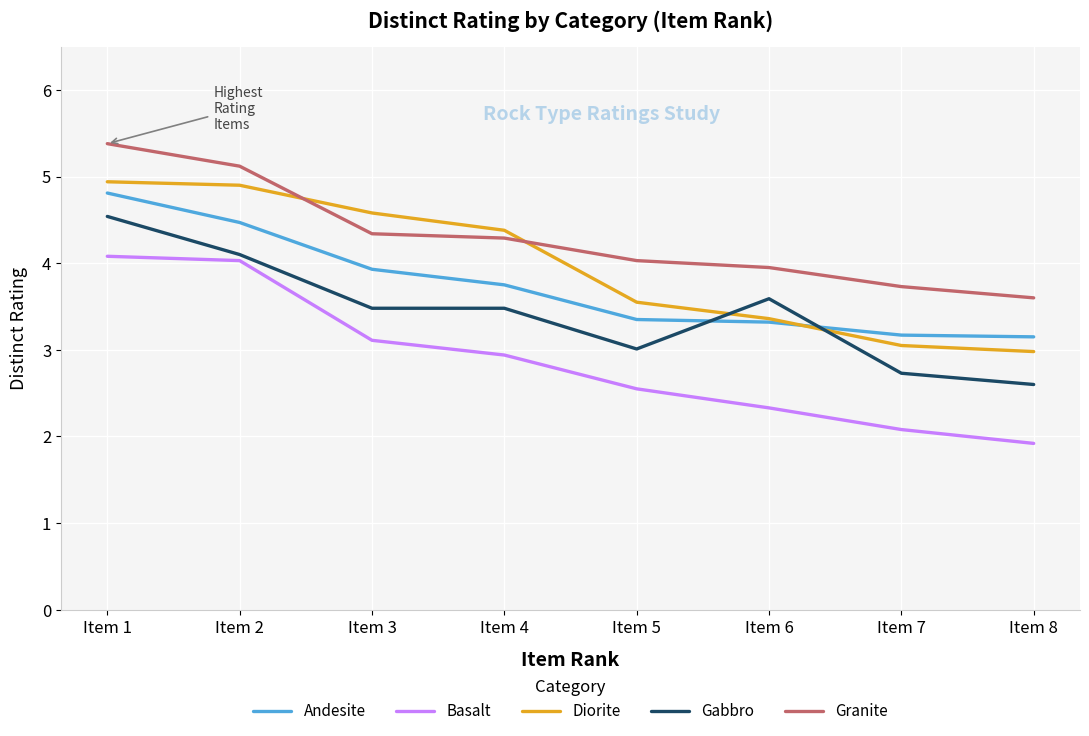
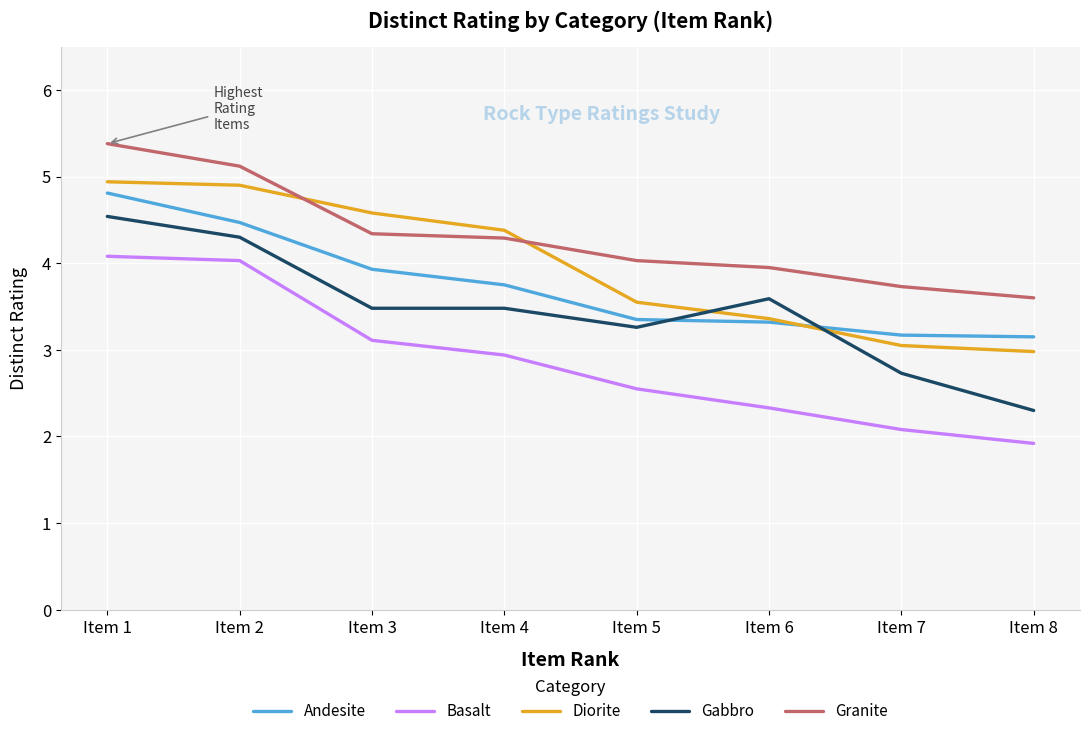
Gabbro, Item 2: 4.1 -> 4.3
Gabbro, Item 5: 3.0 -> 3.3
Gabbro, Item 8: 2.6 -> 2.3
